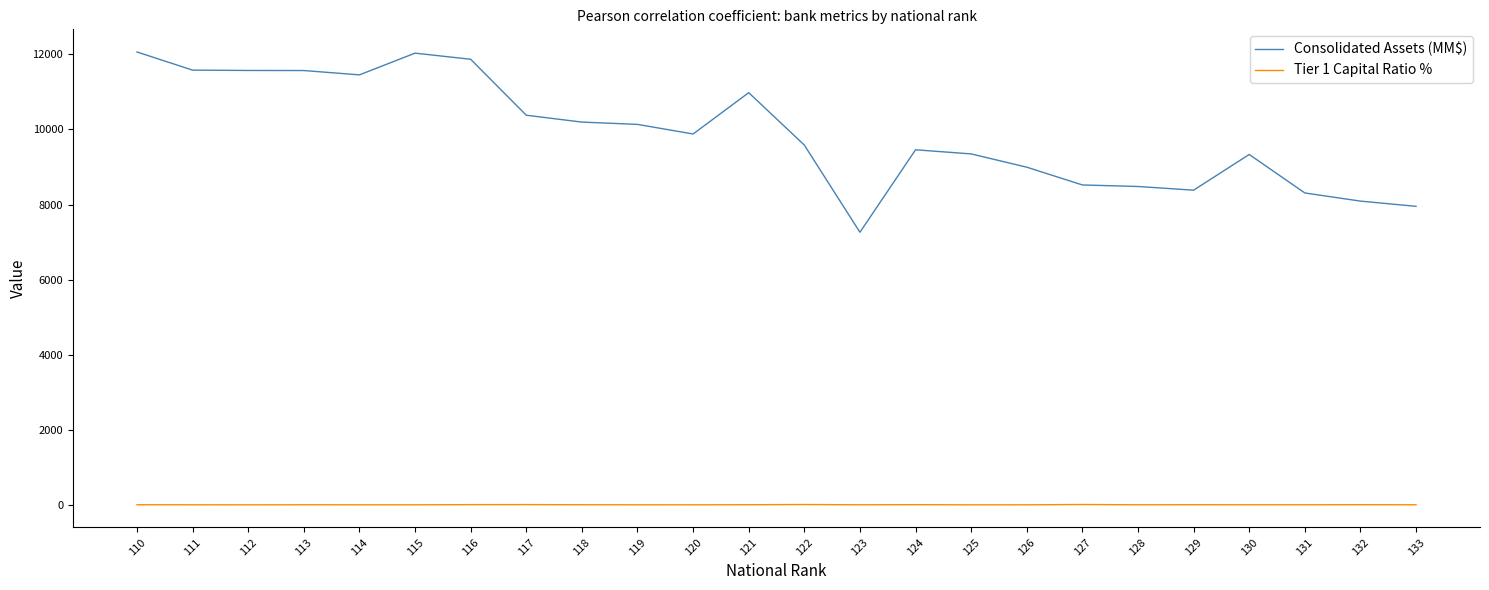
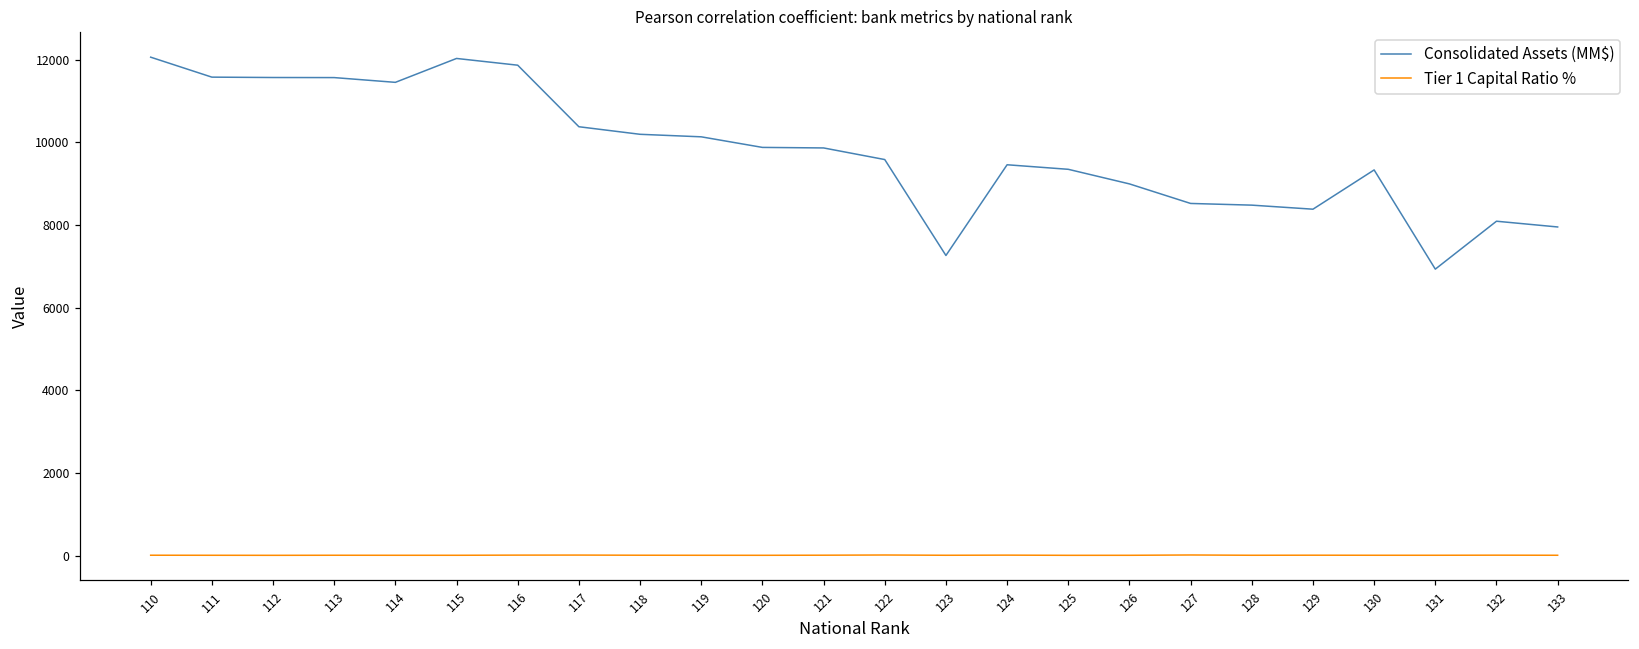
Consolidated Assets (MM$), 121: 11000 -> 9900
Consolidated Assets (MM$), 131: 8300 -> 6900
